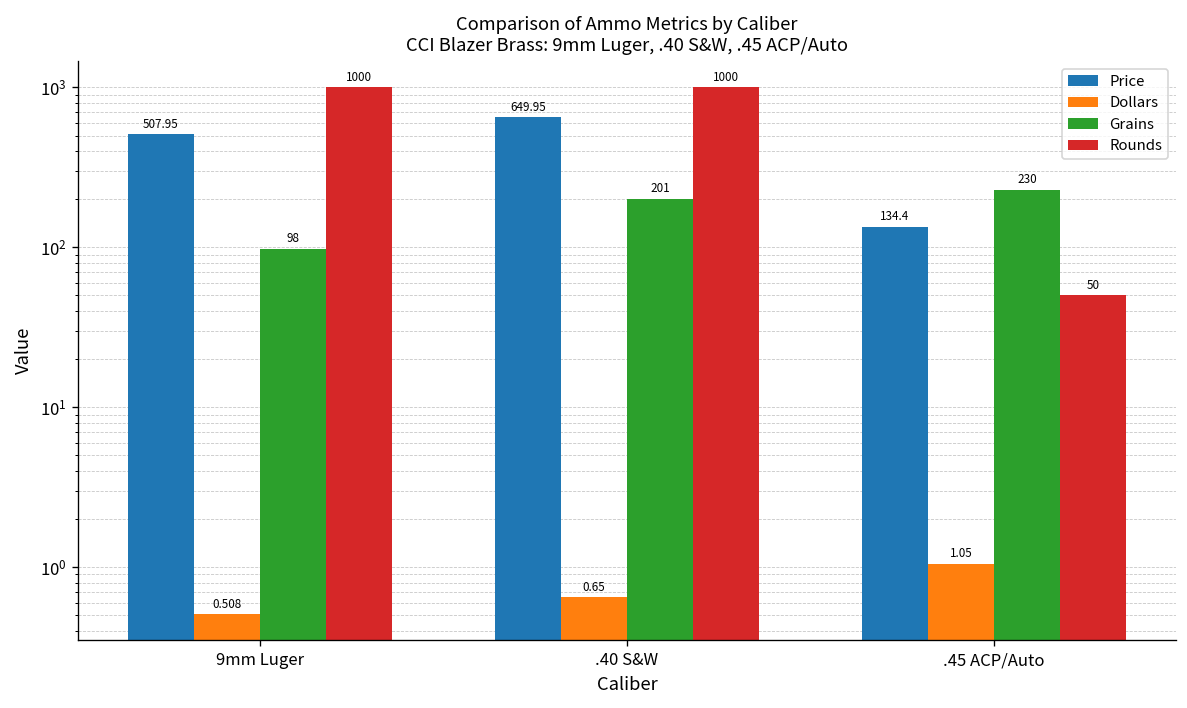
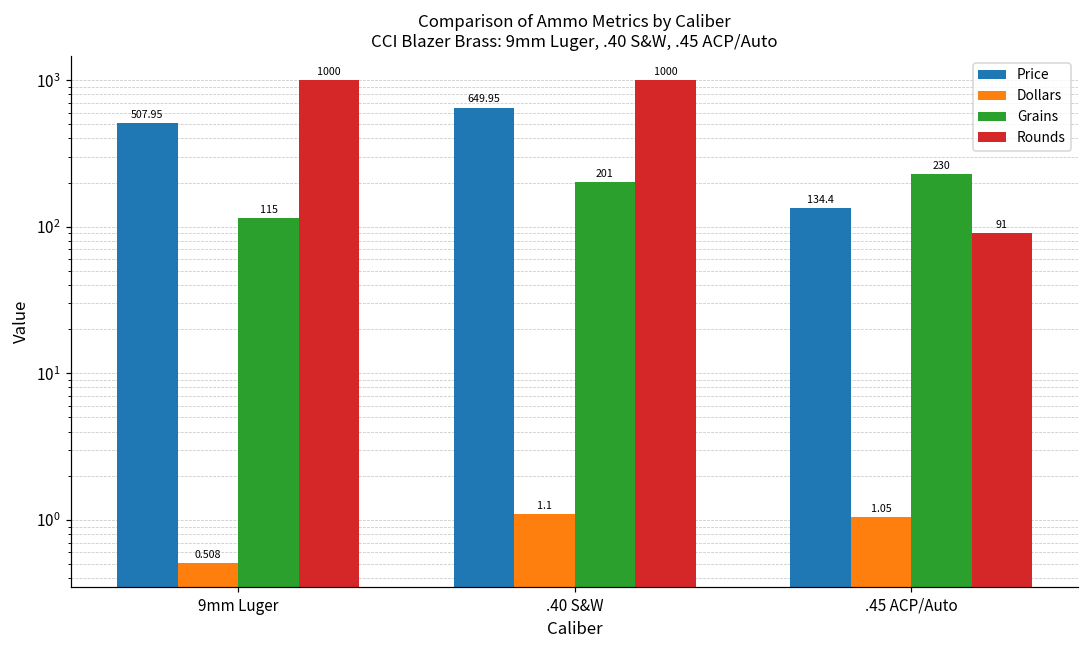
Grains, 9mm Luger: 98 -> 115
Dollars, .40 S&W: 0.65 -> 1.1
Rounds, .45 ACP/Auto: 50 -> 91
